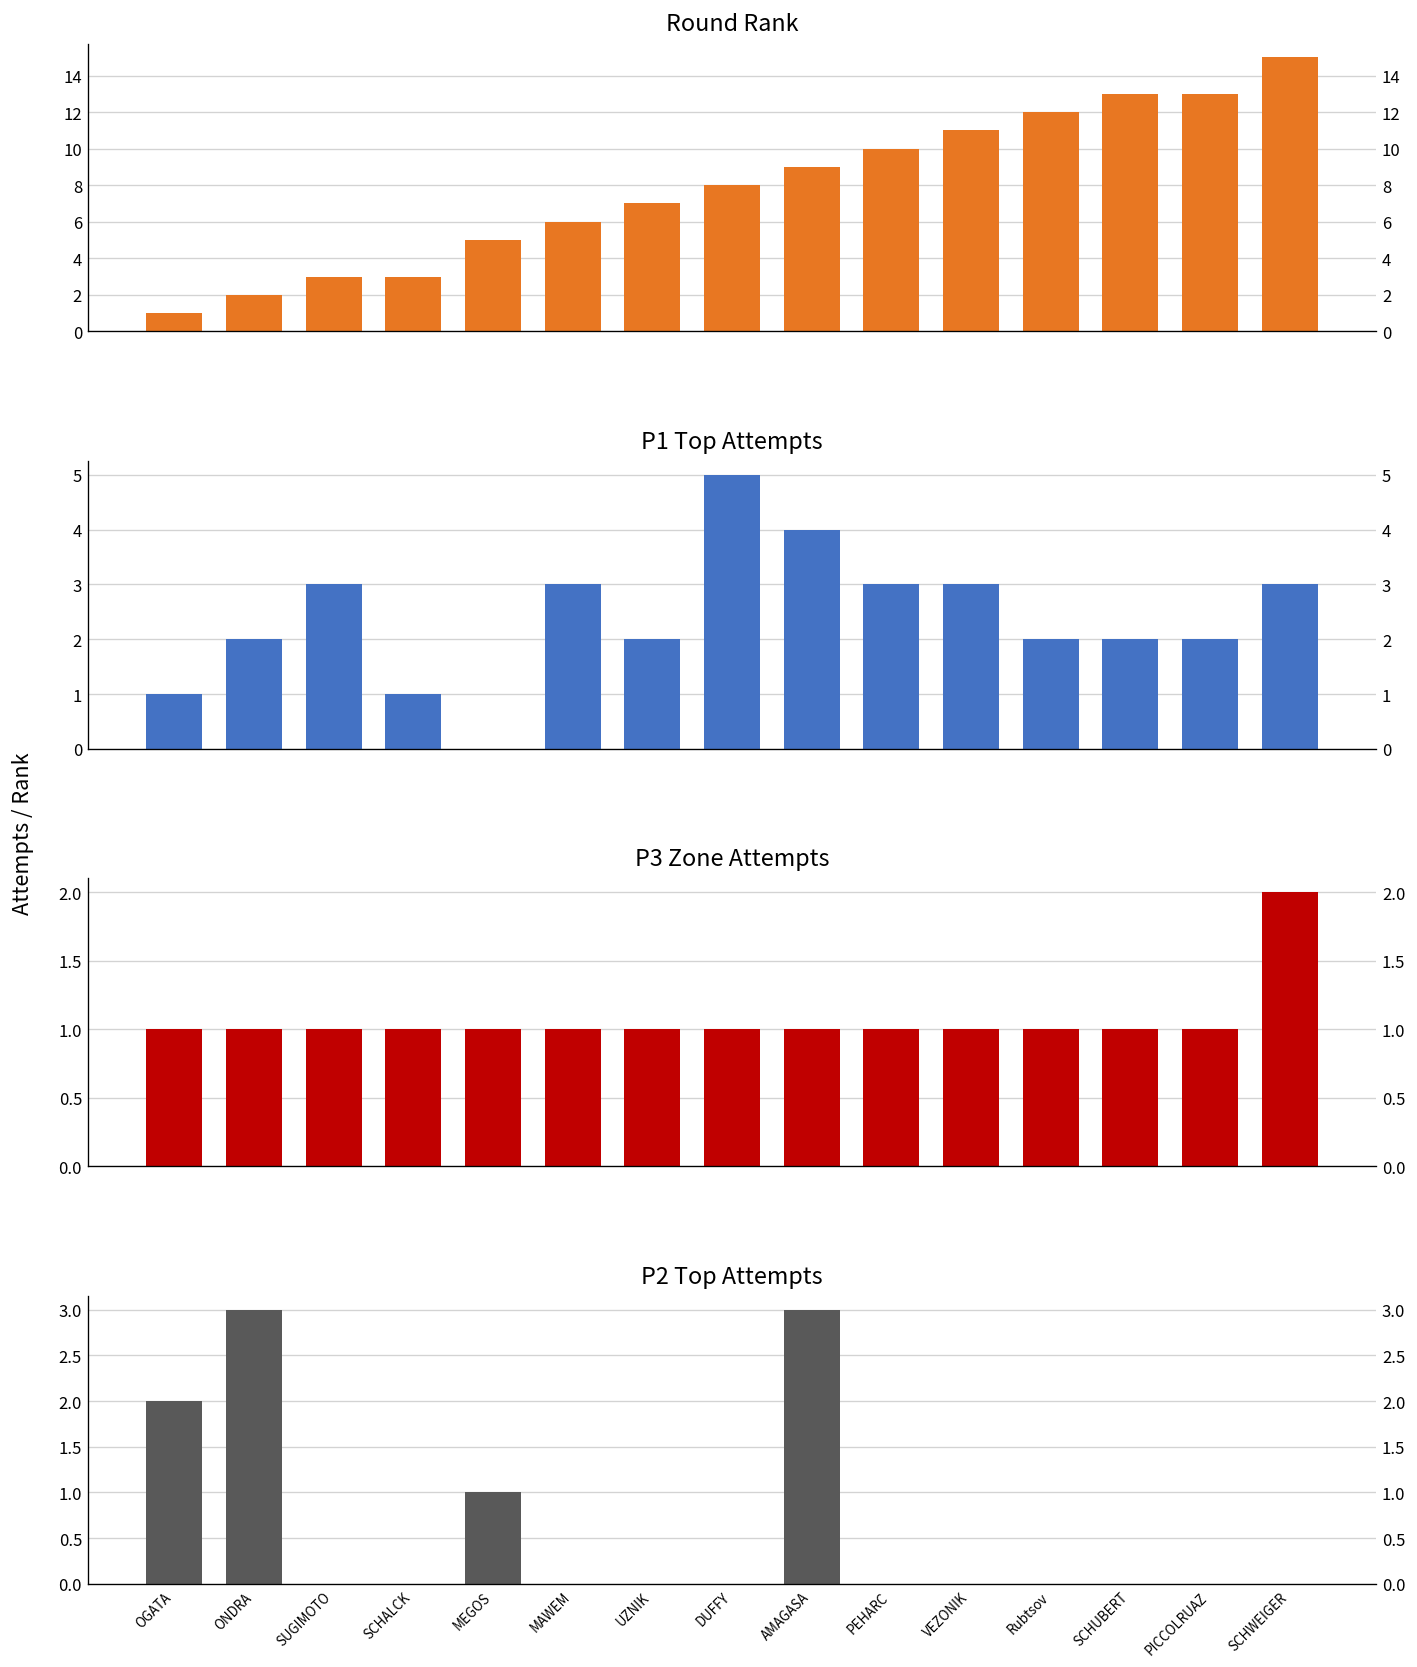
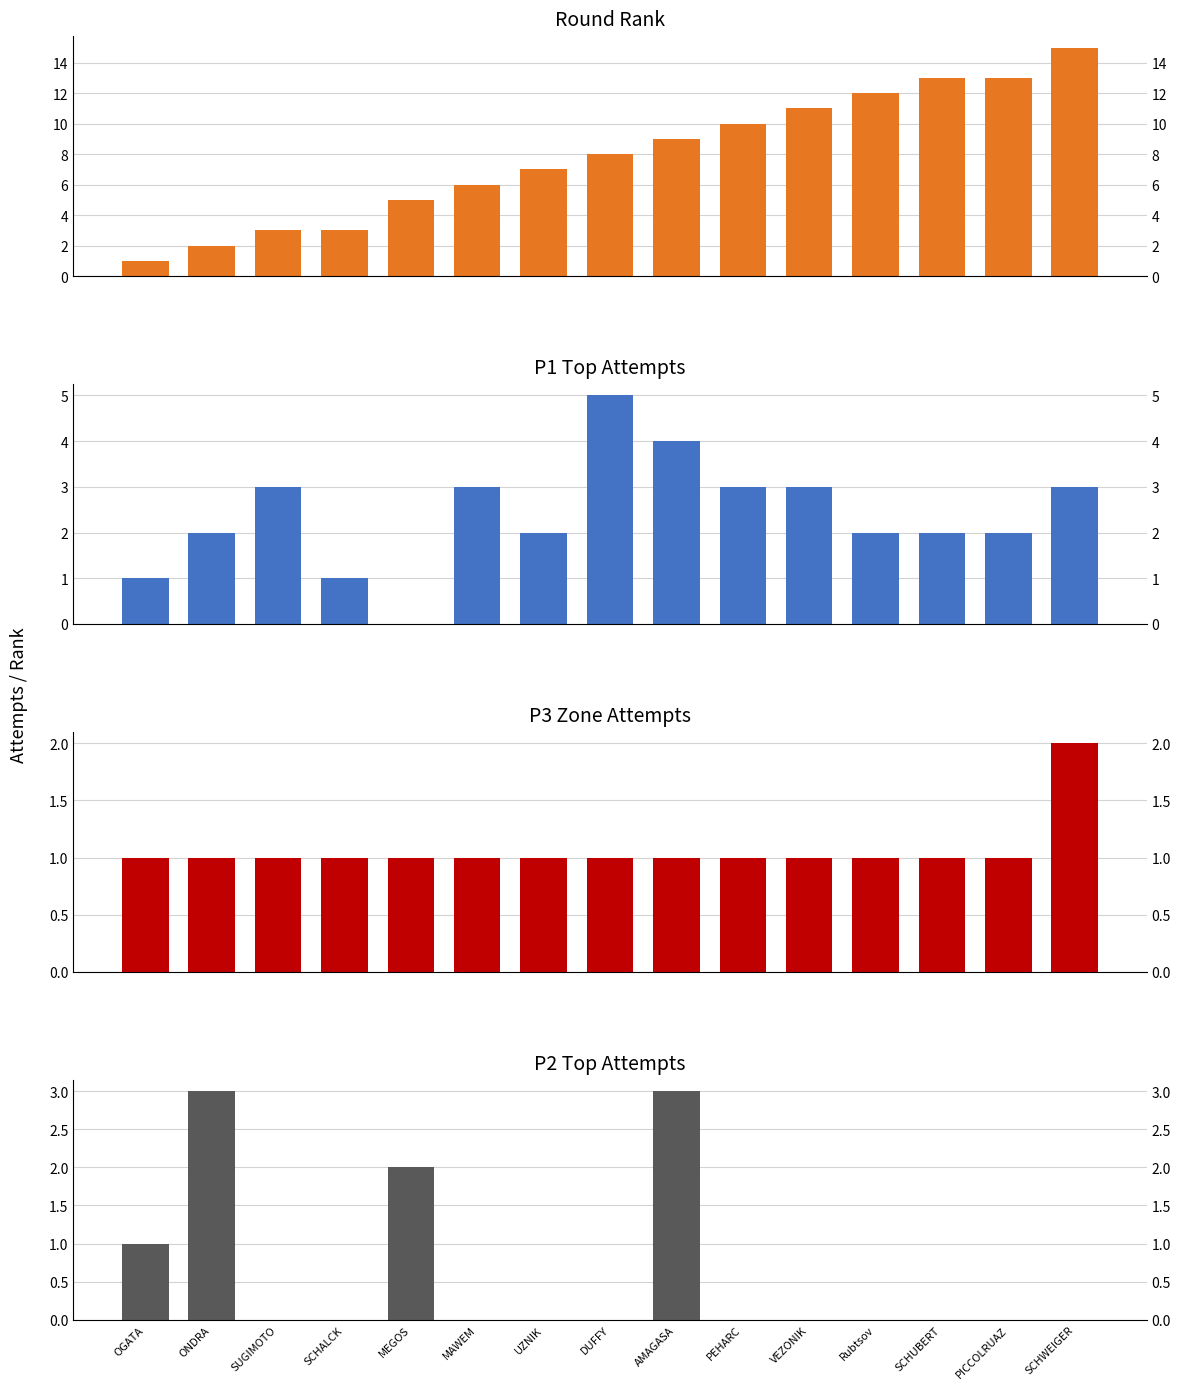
P2 Top Attempts, OGATA: 2 -> 1
P2 Top Attempts, MEGOS: 1 -> 2
